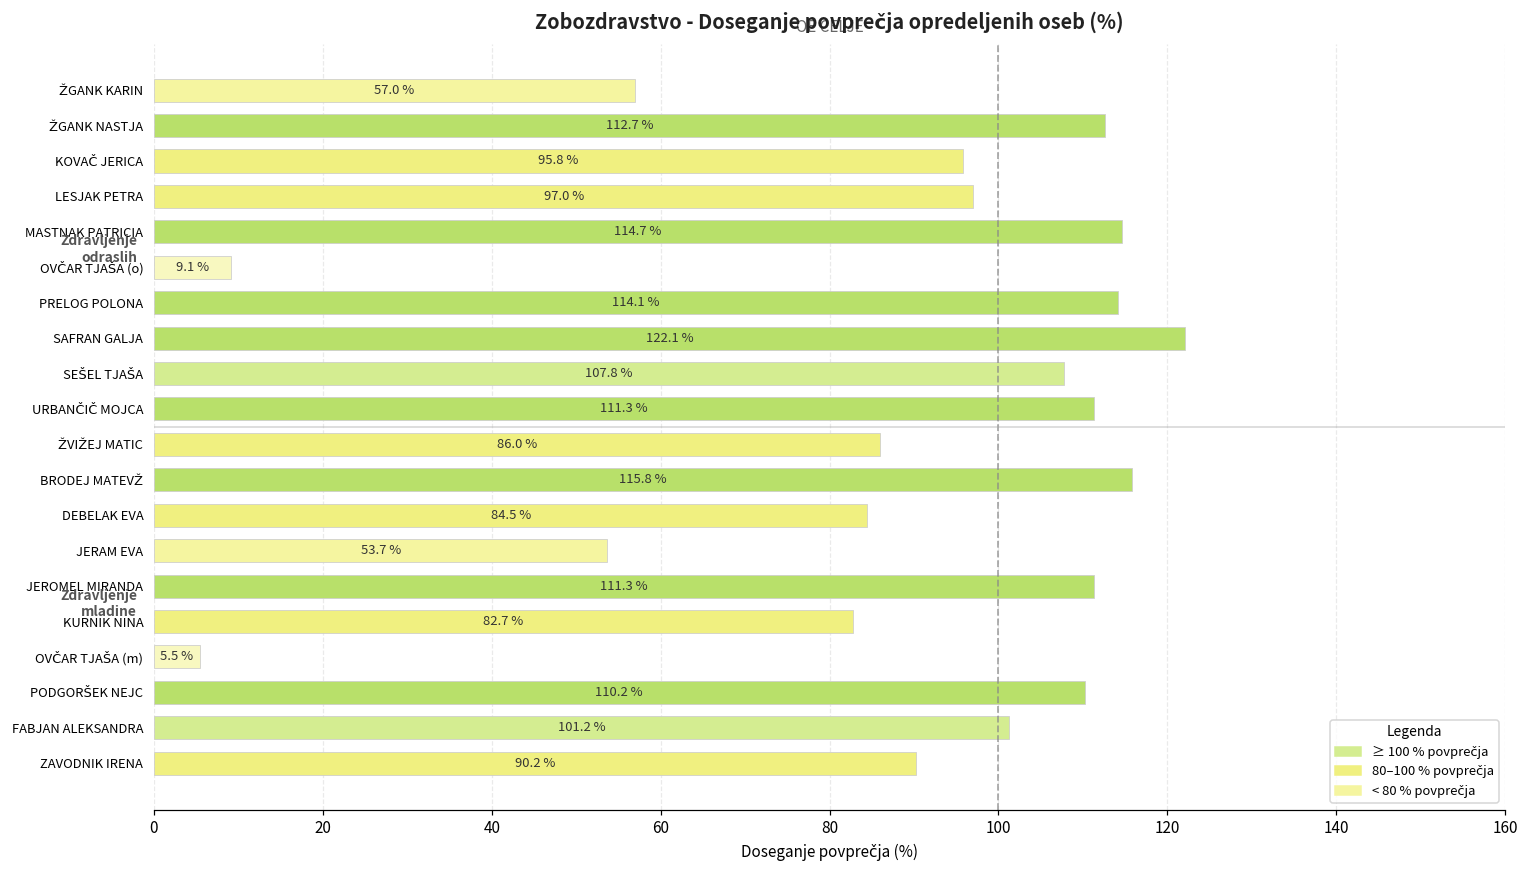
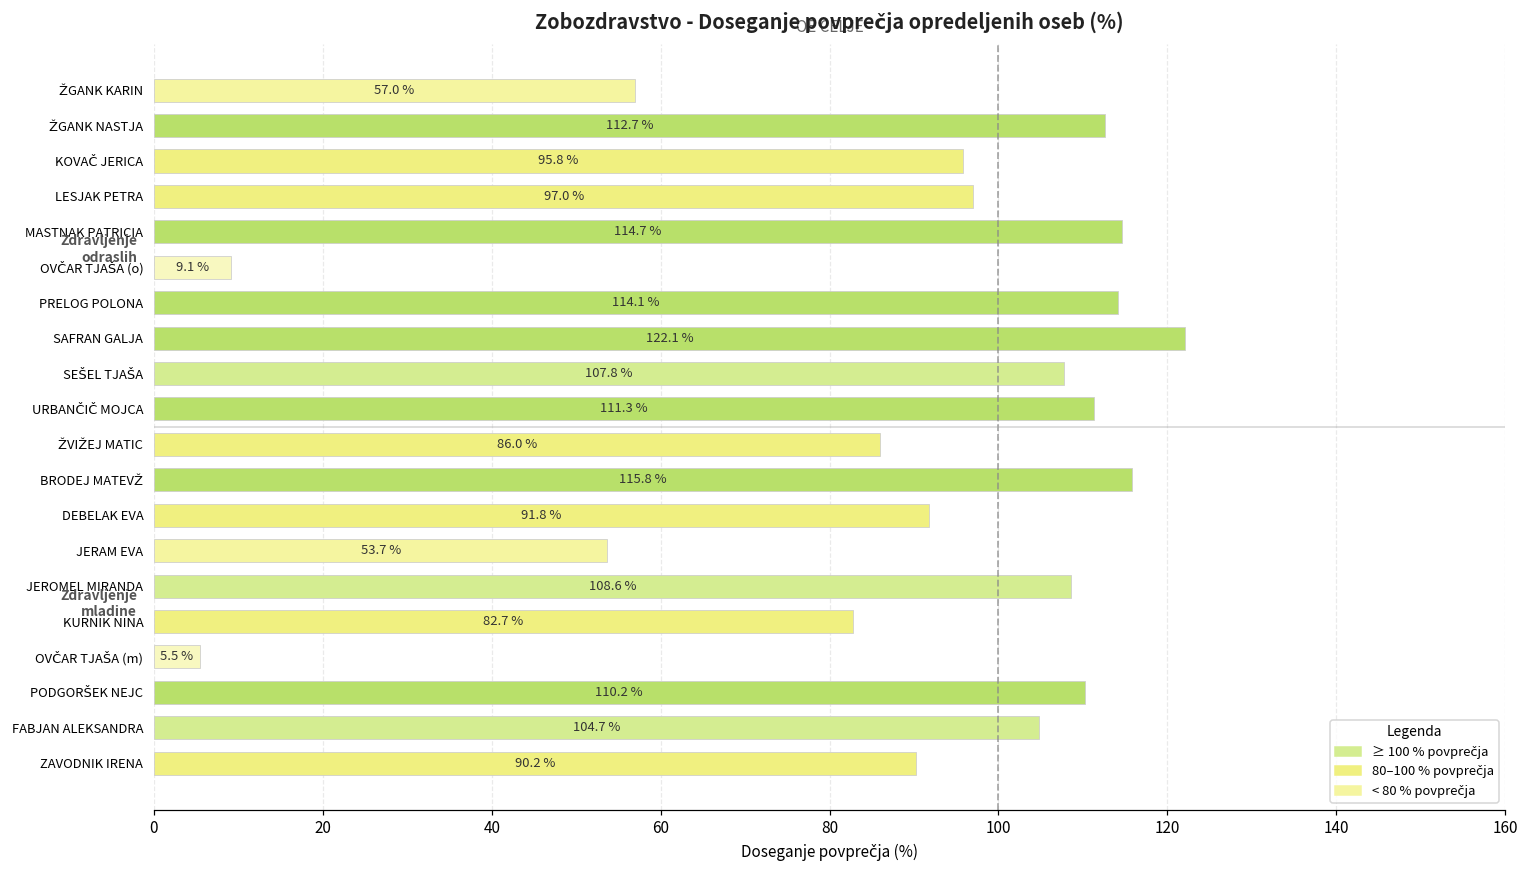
DEBELAK EVA: 84.5 % -> 91.8 %
JEROMEL MIRANDA: 111.3 % -> 108.6 %
FABJAN ALEKSANDRA: 101.2 % -> 104.7 %
